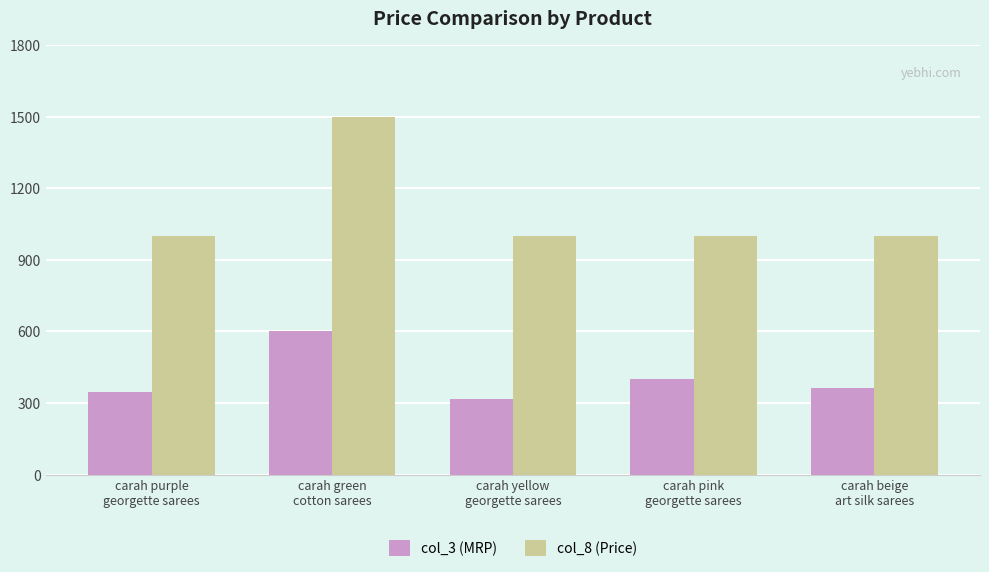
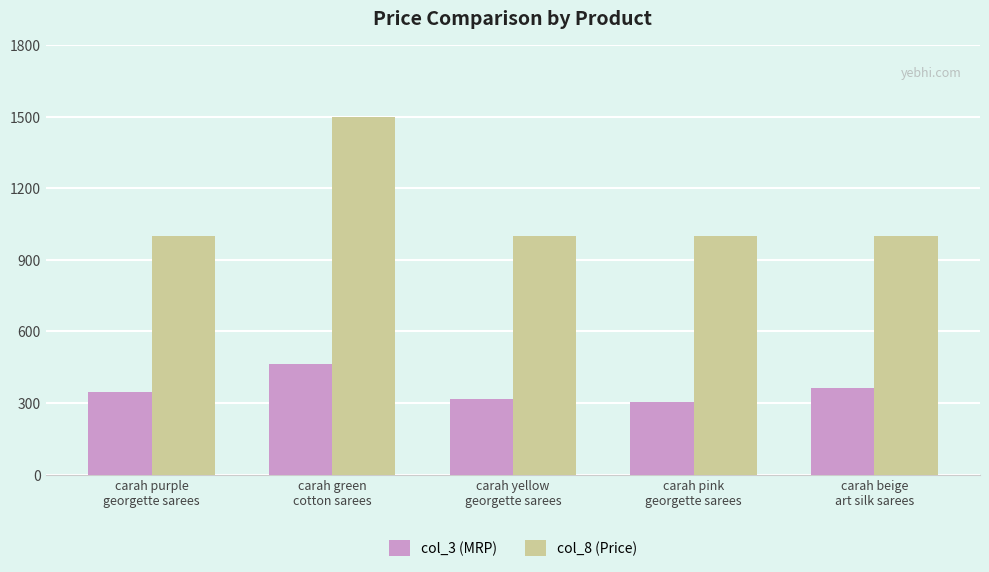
col_3 (MRP), carah green cotton sarees: 600 -> 460
col_3 (MRP), carah pink georgette sarees: 400 -> 300
